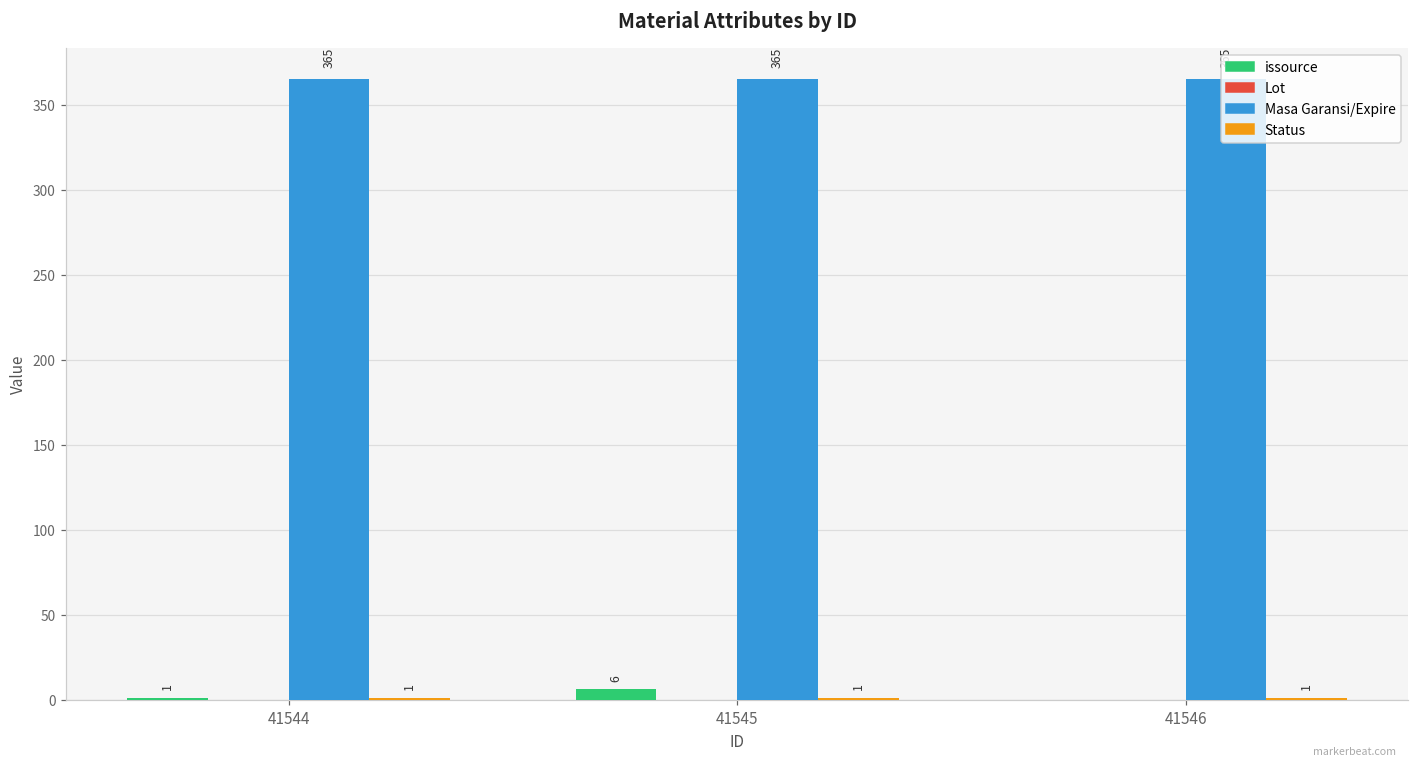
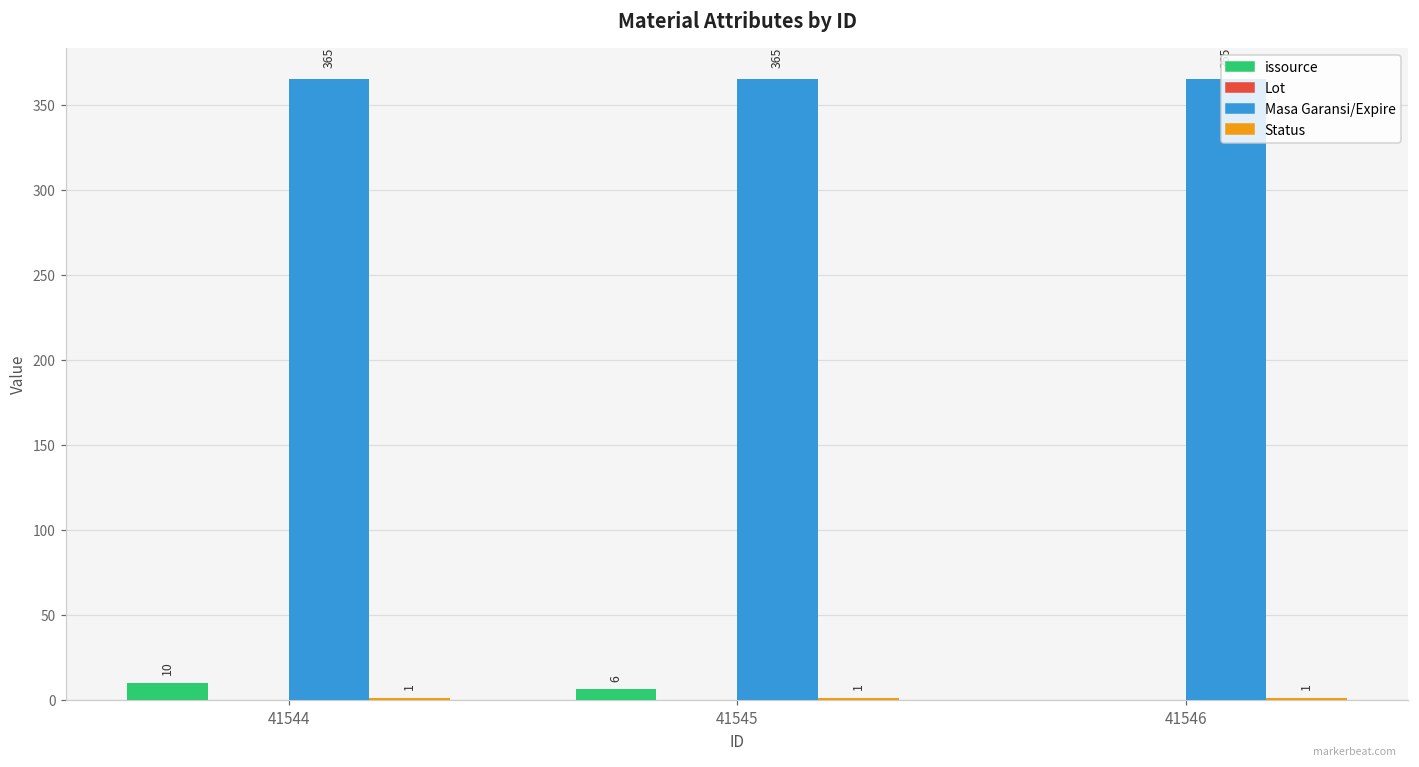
issource, 41544: 1 -> 10
